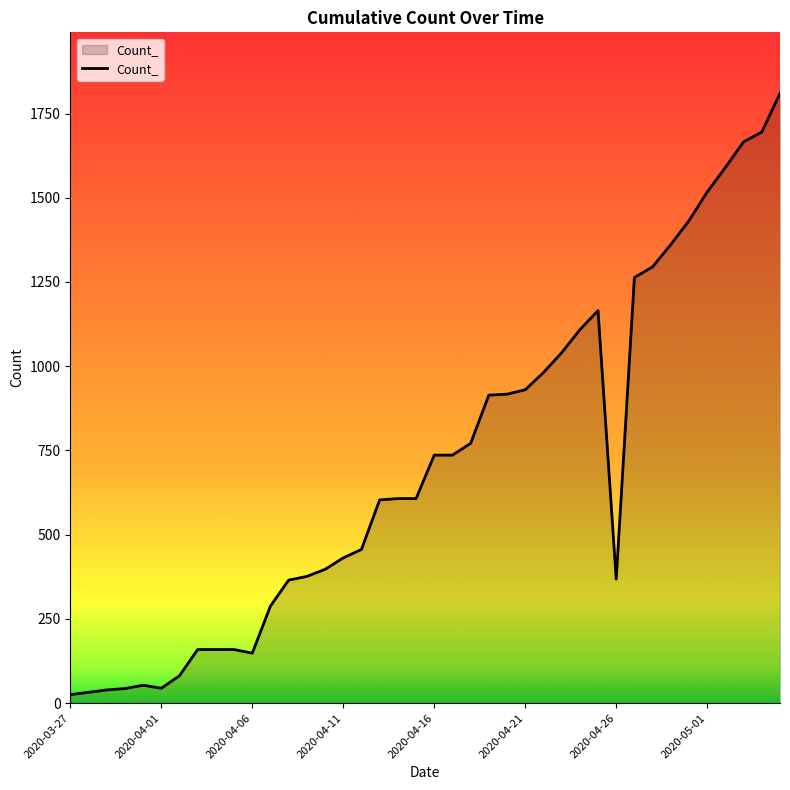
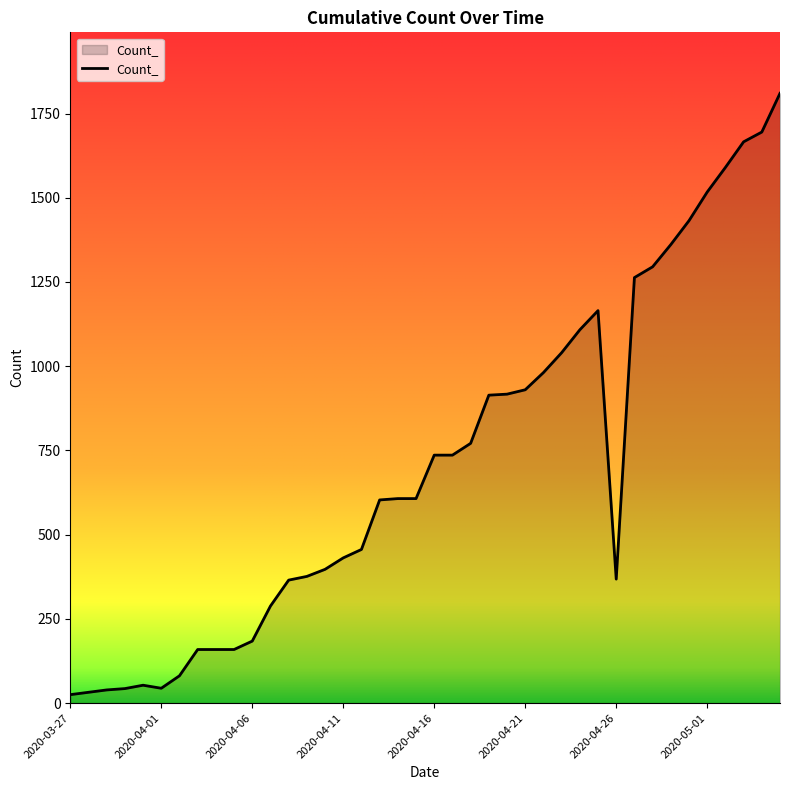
2020-04-06: 150 -> 180
